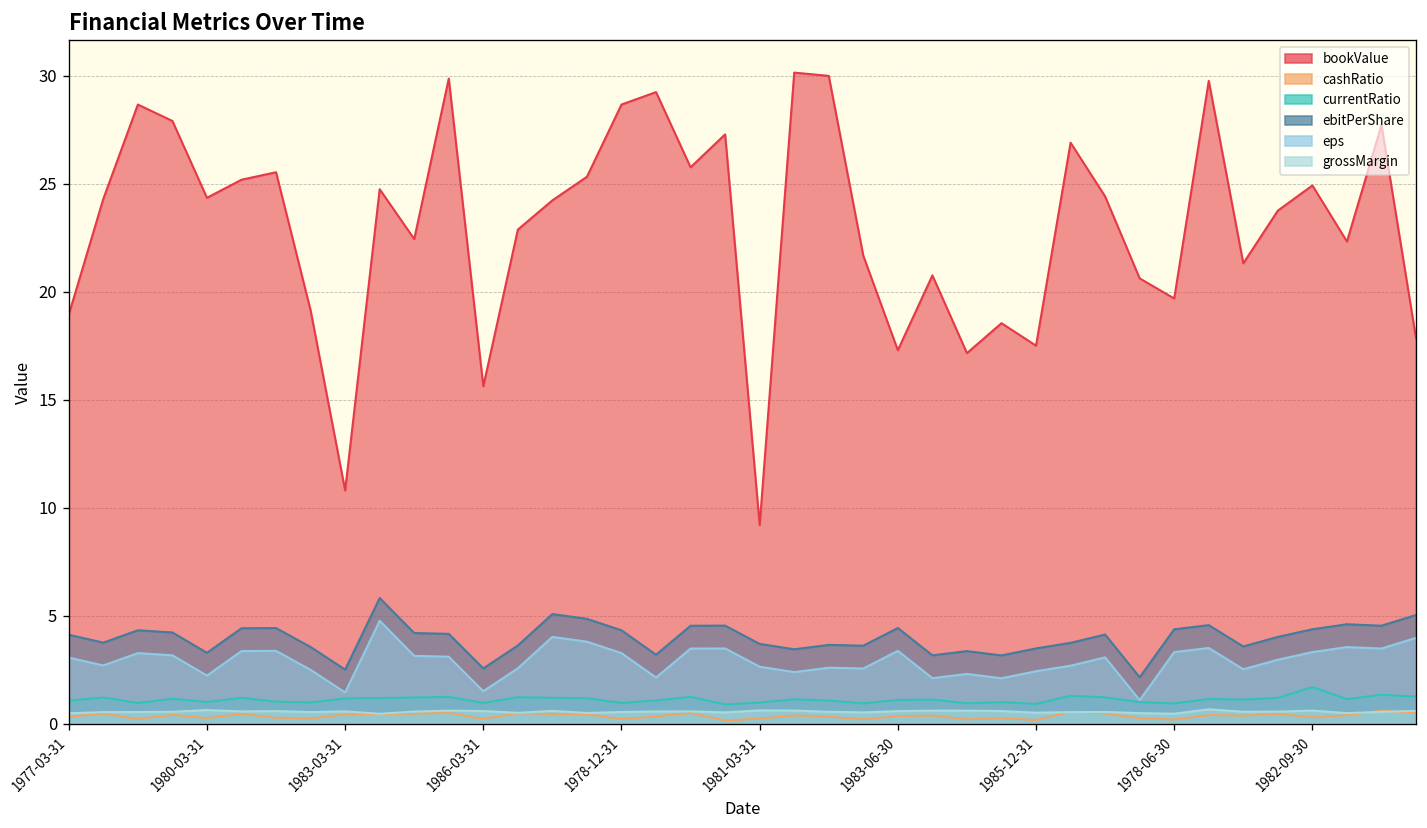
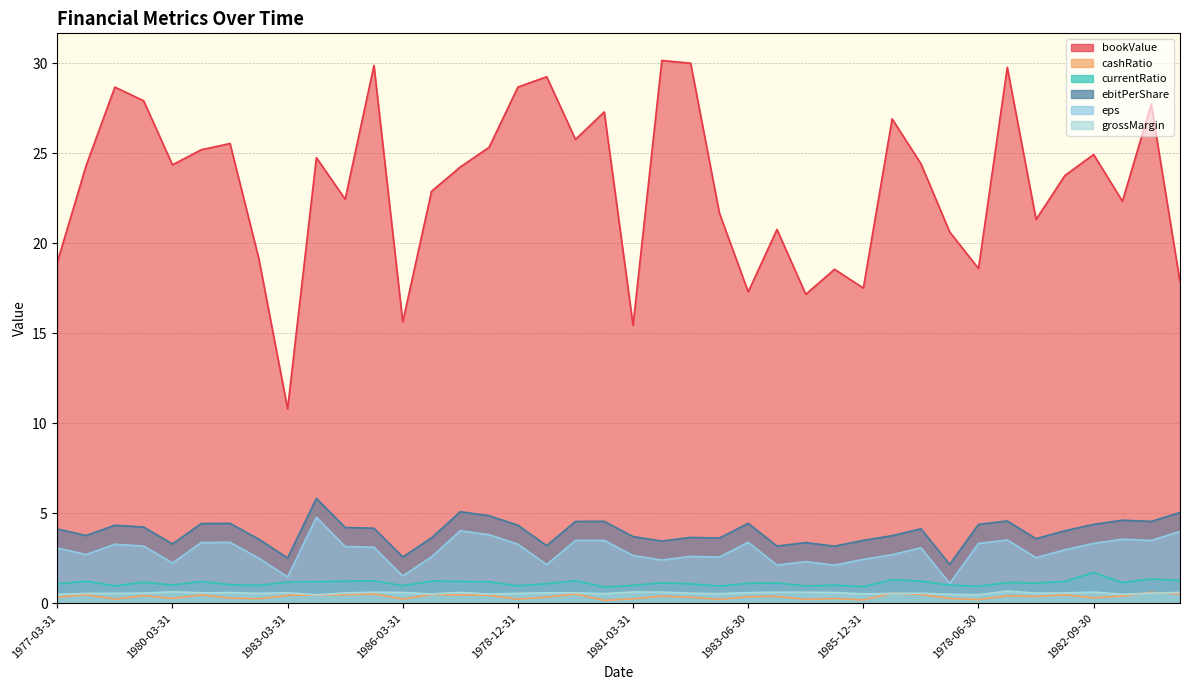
bookValue, 1981-03-31: 9.2 -> 15.4
bookValue, 1978-06-30: 19.7 -> 18.6
